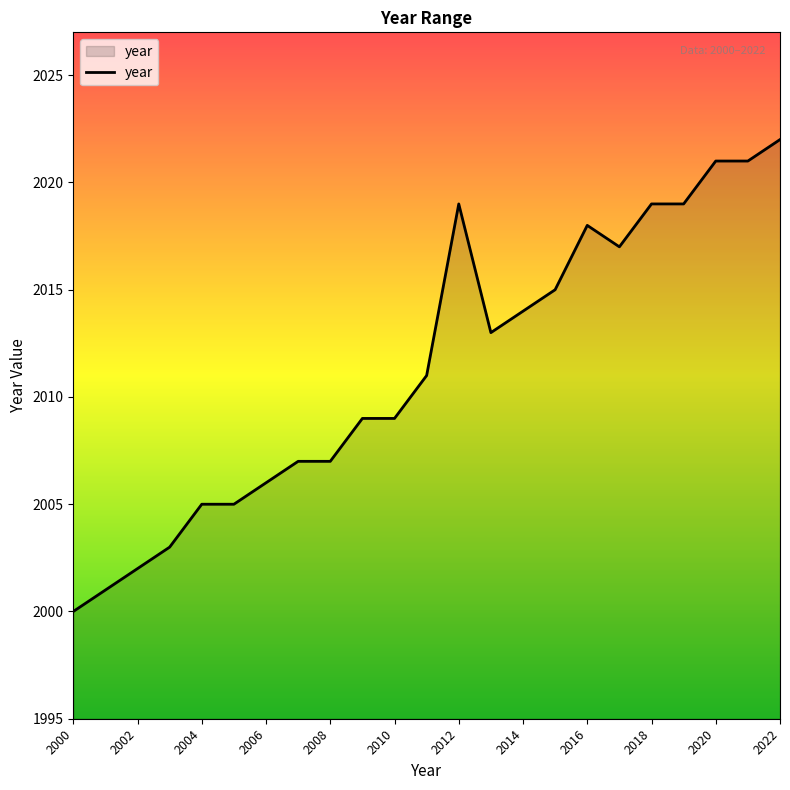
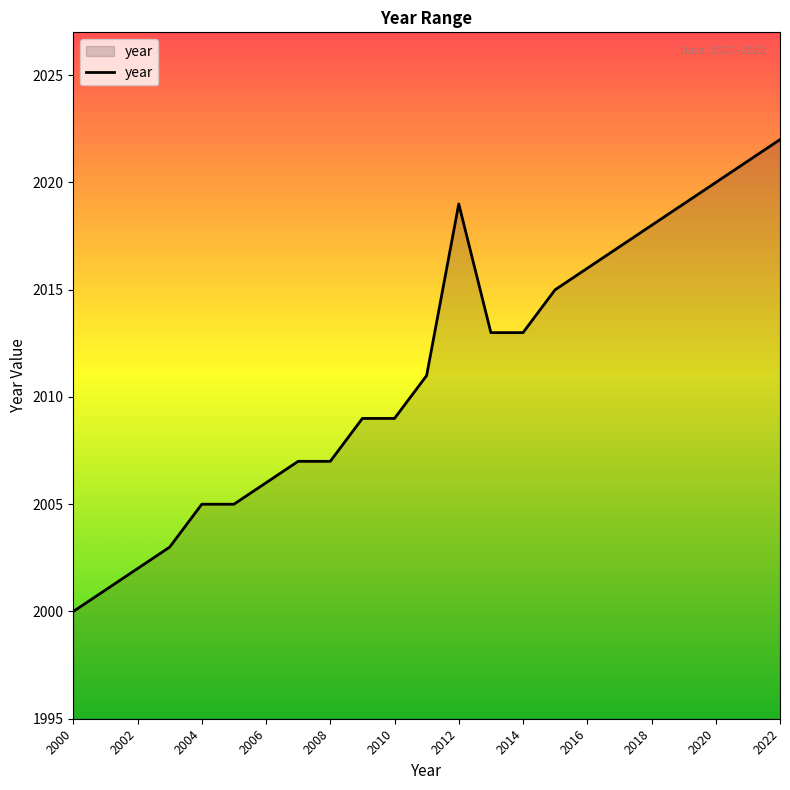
2014: 2014 -> 2013
2016: 2018 -> 2016
2018: 2019 -> 2018
2020: 2021 -> 2020
